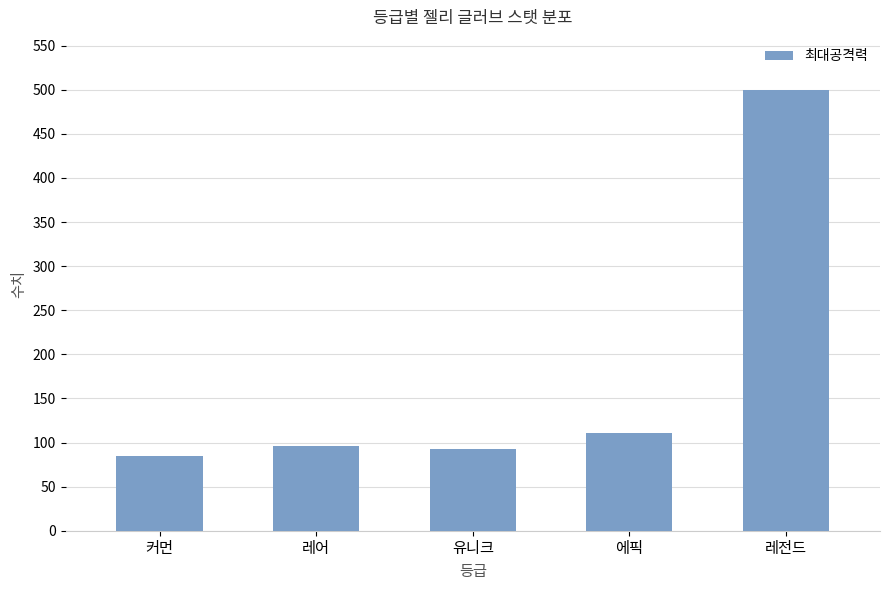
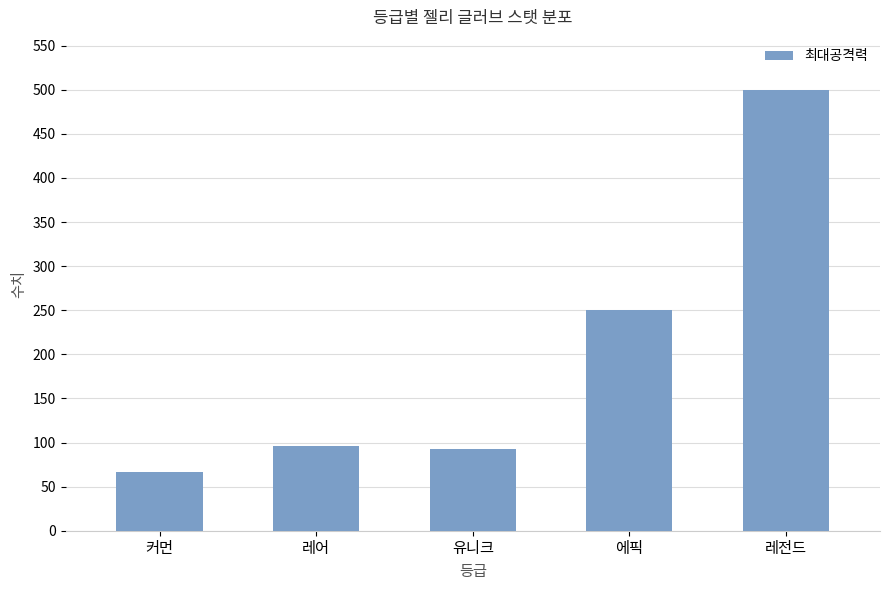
커먼: 90 -> 70
에픽: 110 -> 250
